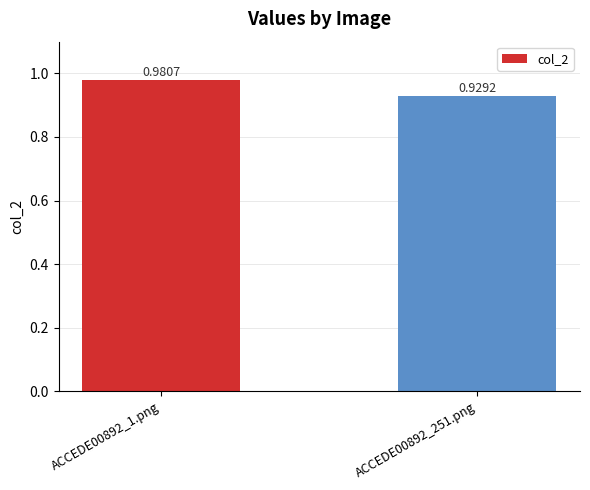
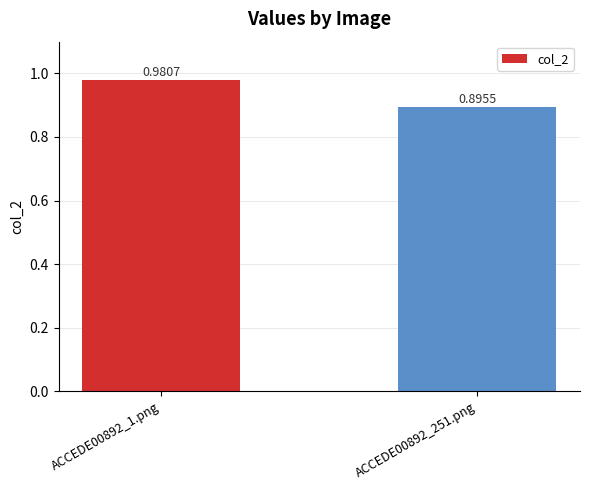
ACCEDE00892_251.png: 0.9292 -> 0.8955
